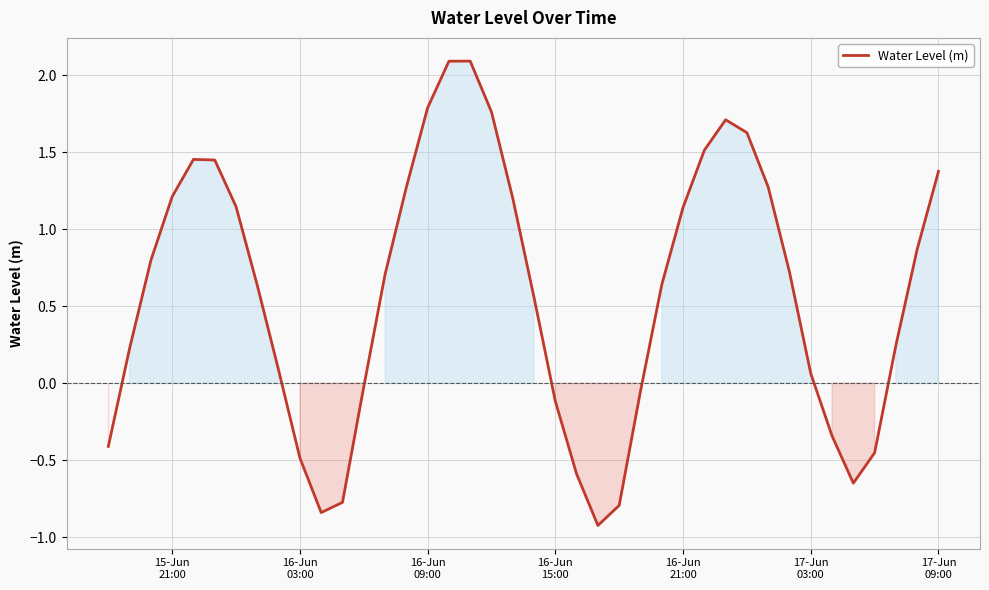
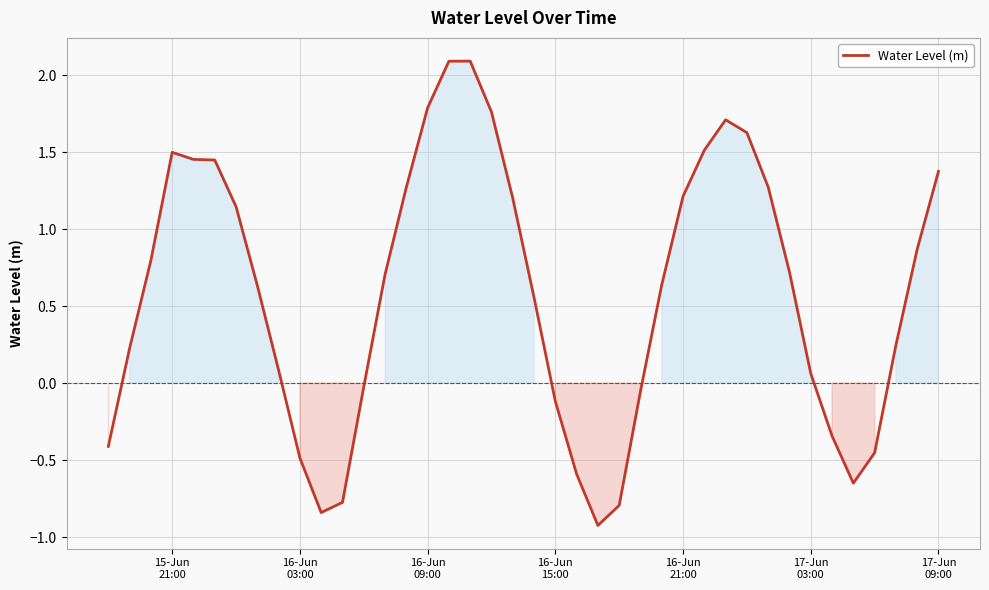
15-Jun 21:00: 1.21 -> 1.50
16-Jun 21:00: 1.14 -> 1.21
